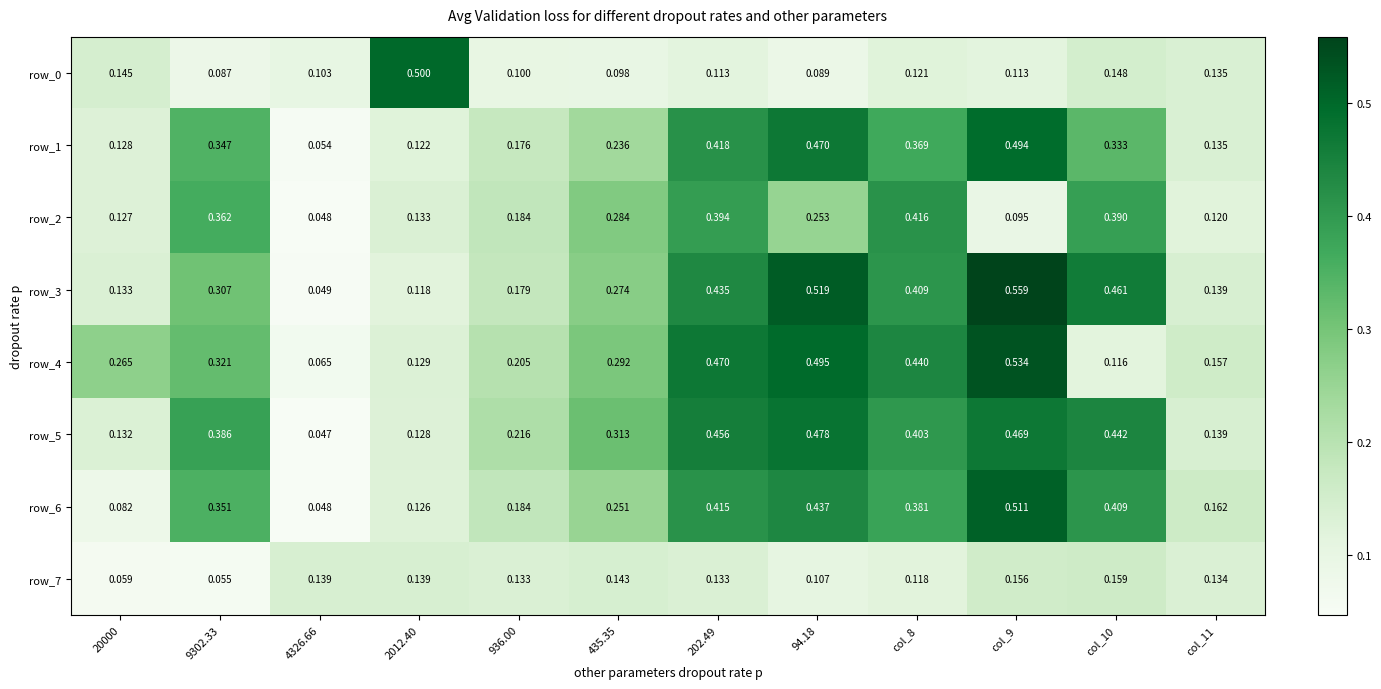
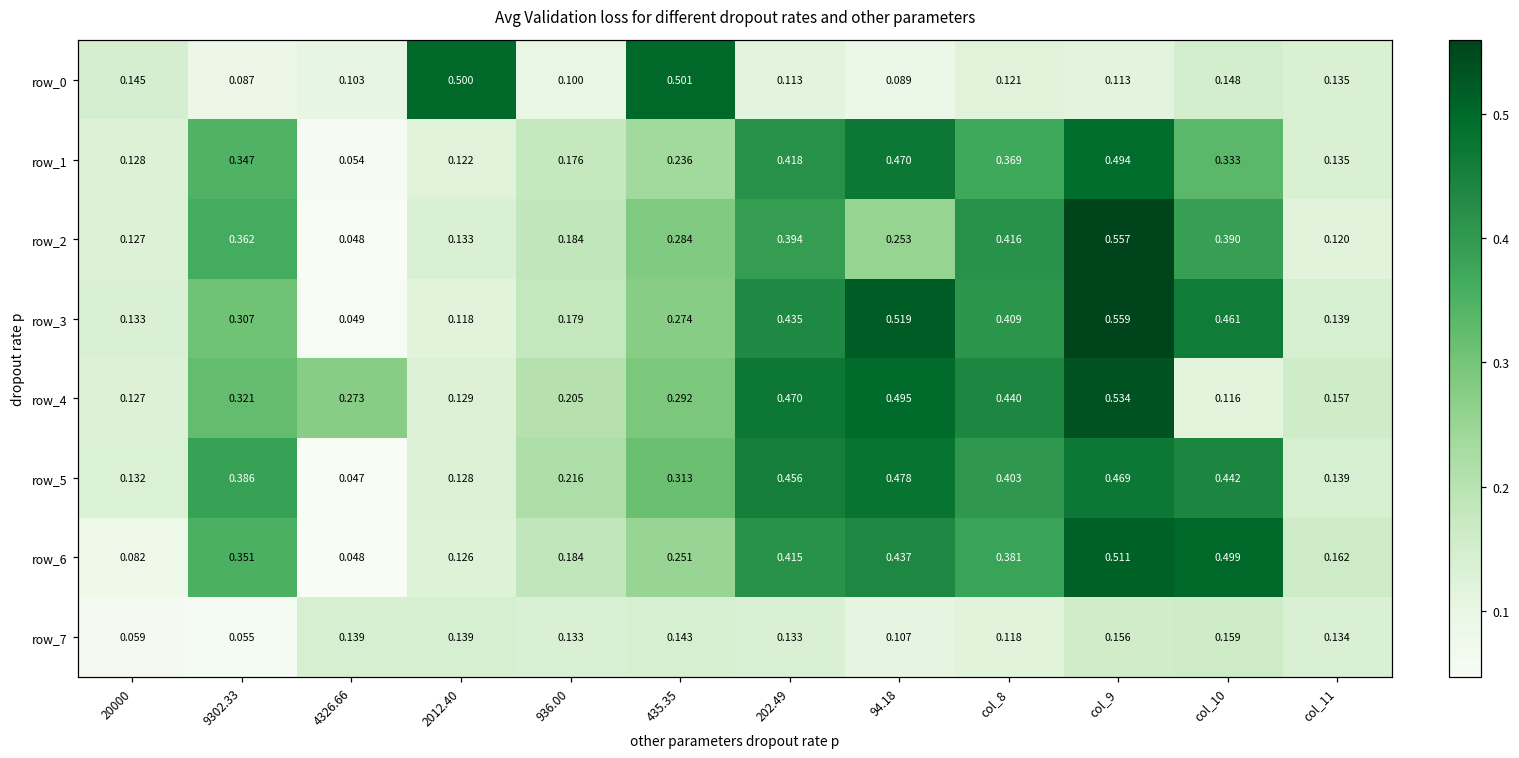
row_0, 435.35: 0.098 -> 0.501
row_2, col_9: 0.095 -> 0.557
row_4, 20000: 0.265 -> 0.127
row_4, 4326.66: 0.065 -> 0.273
row_6, col_10: 0.409 -> 0.499
